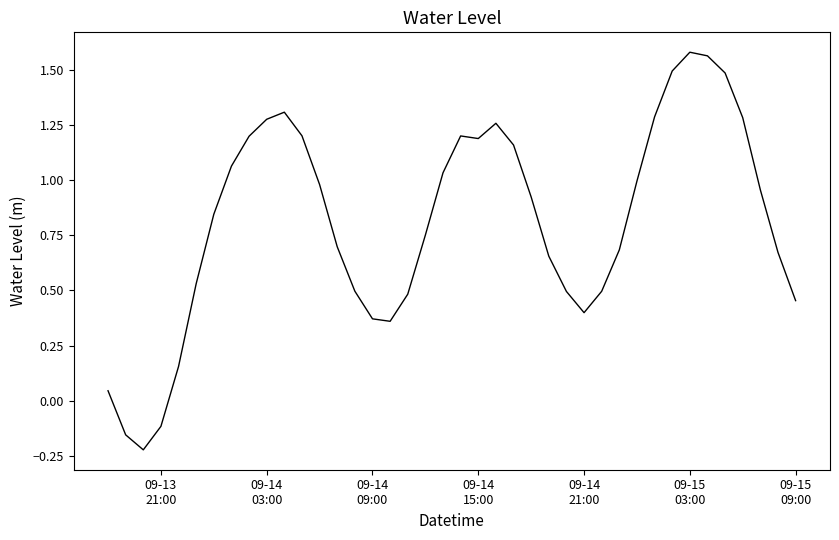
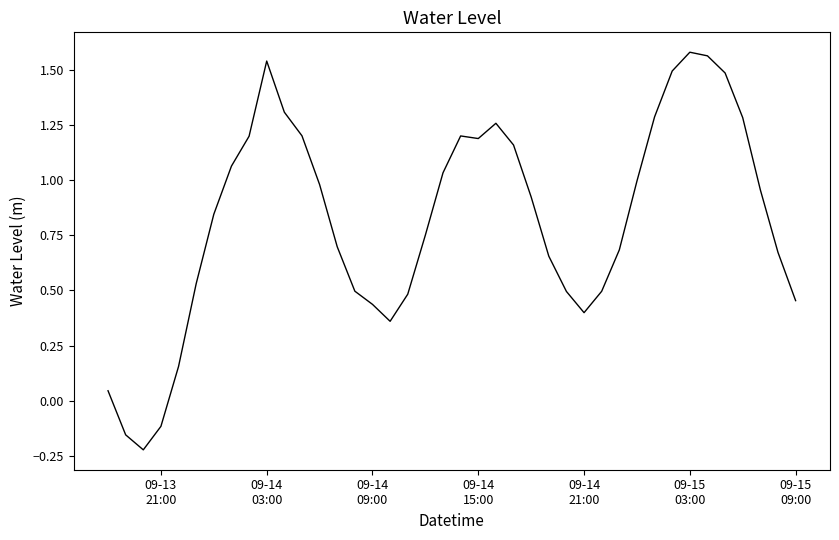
09-14 03:00: 1.28 -> 1.54
09-14 09:00: 0.37 -> 0.44
